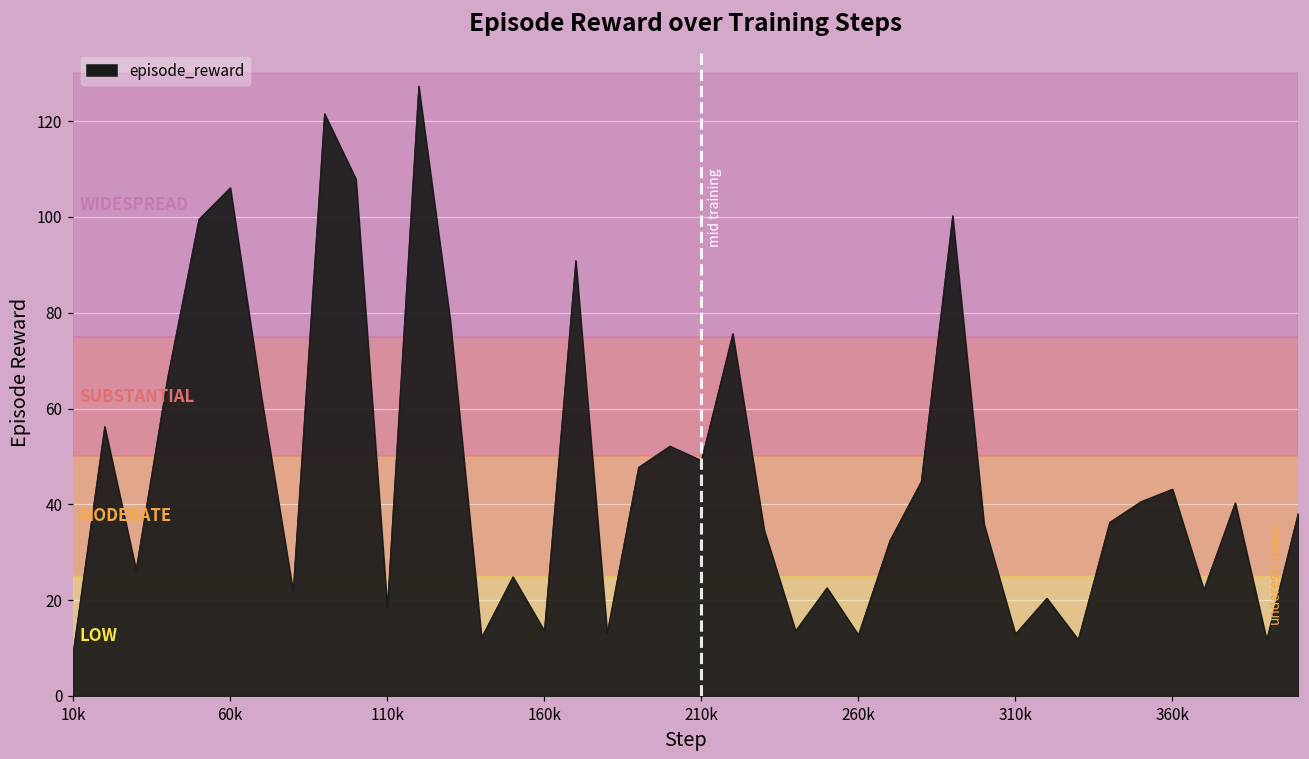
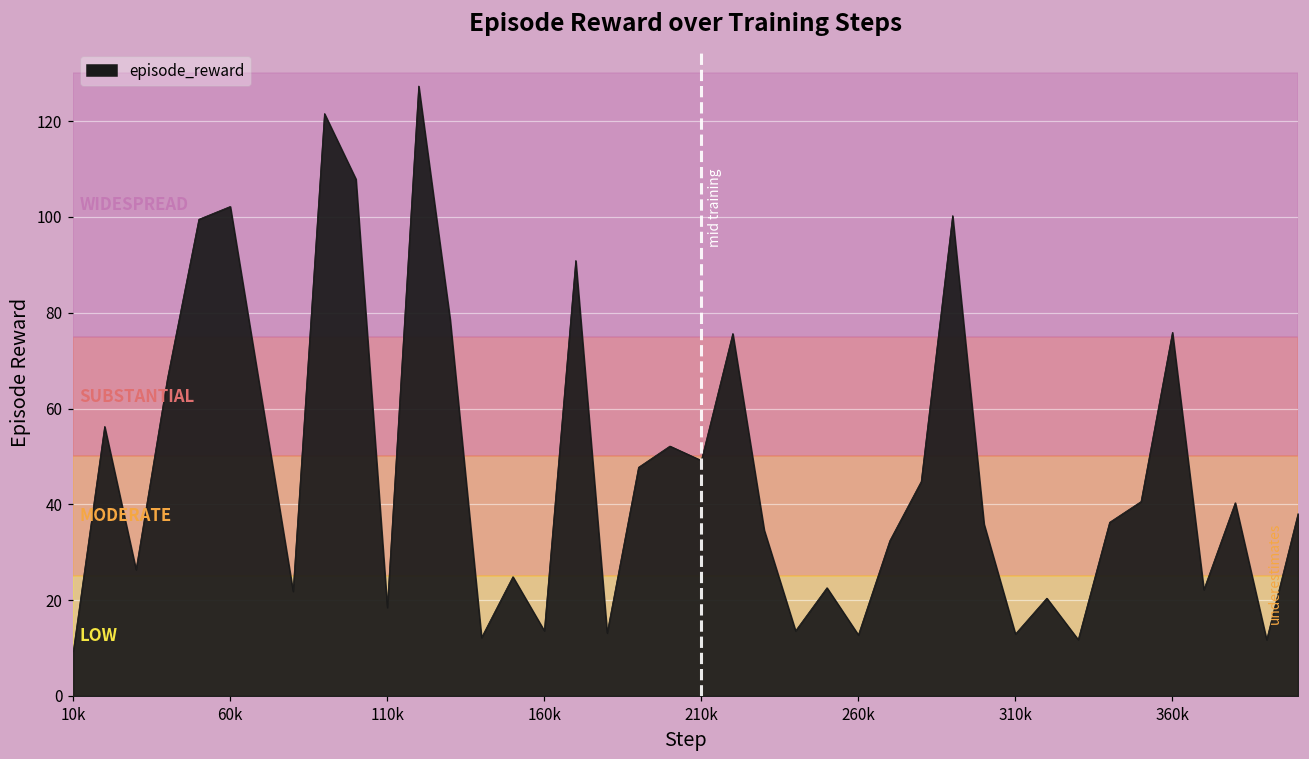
60k: 106 -> 102
360k: 43 -> 76
